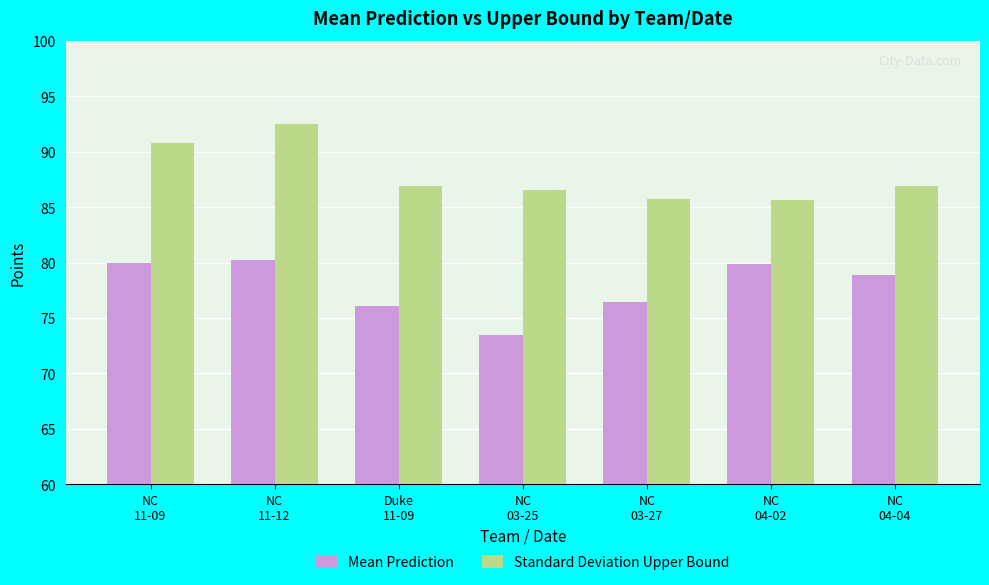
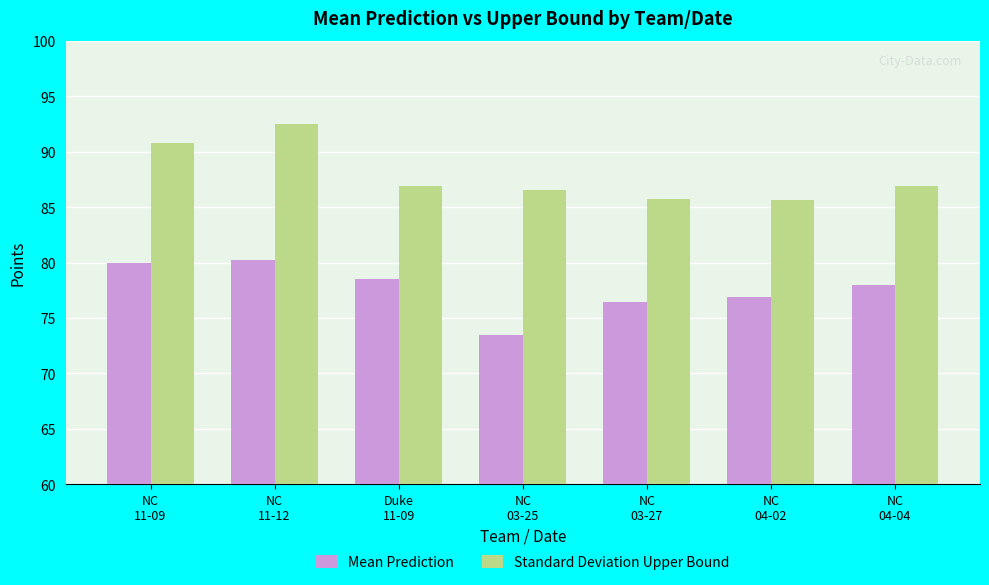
Mean Prediction, Duke 11-09: 76.1 -> 78.5
Mean Prediction, NC 04-02: 79.8 -> 76.9
Mean Prediction, NC 04-04: 78.9 -> 77.9
